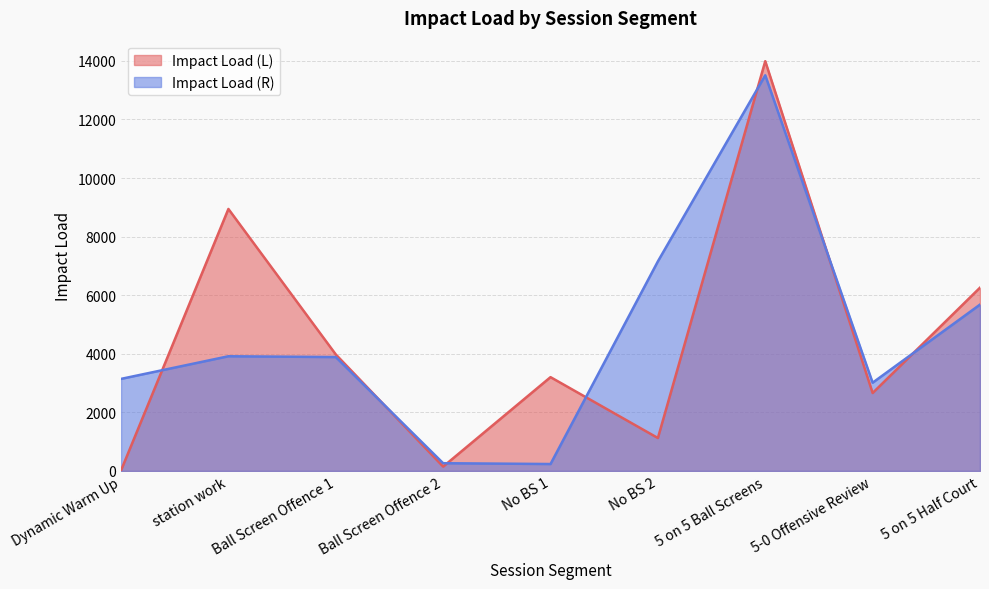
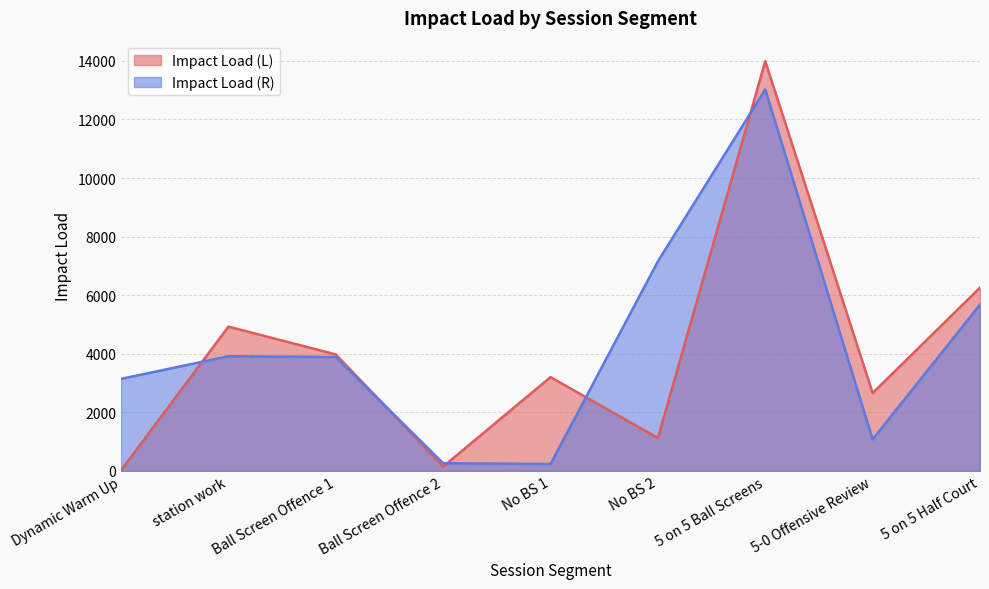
Impact Load (L), station work: 8900 -> 4900
Impact Load (R), 5 on 5 Ball Screens: 13500 -> 13000
Impact Load (R), 5-0 Offensive Review: 3000 -> 1100
